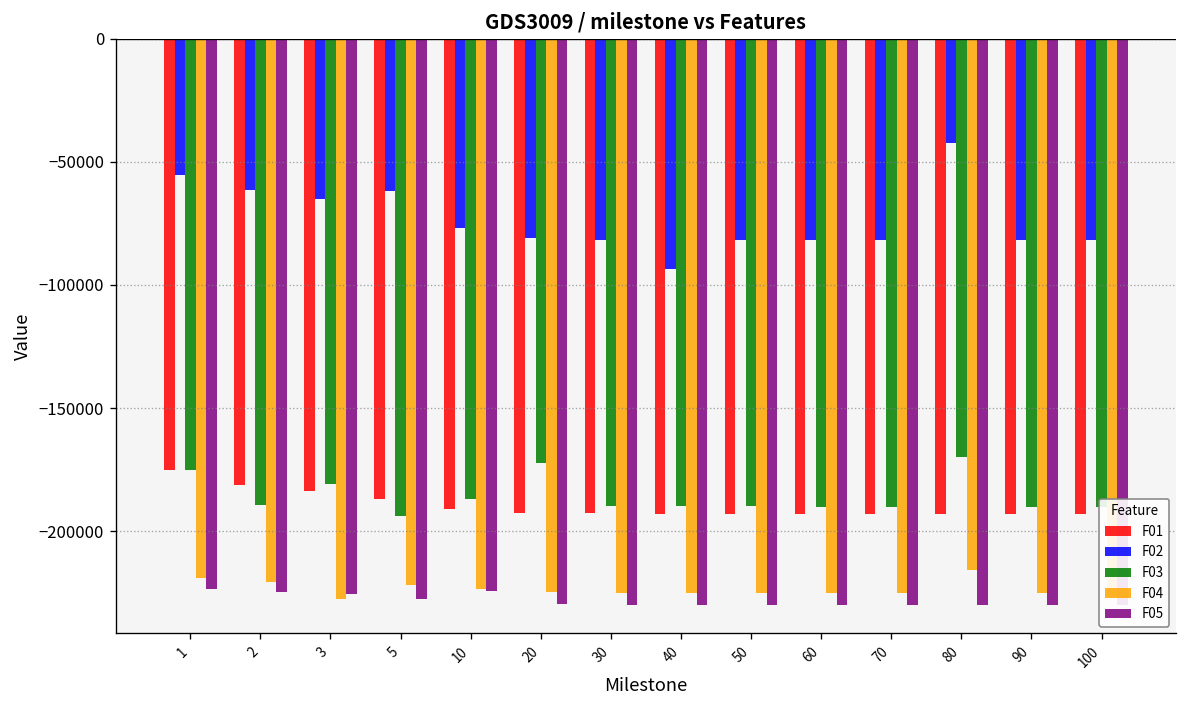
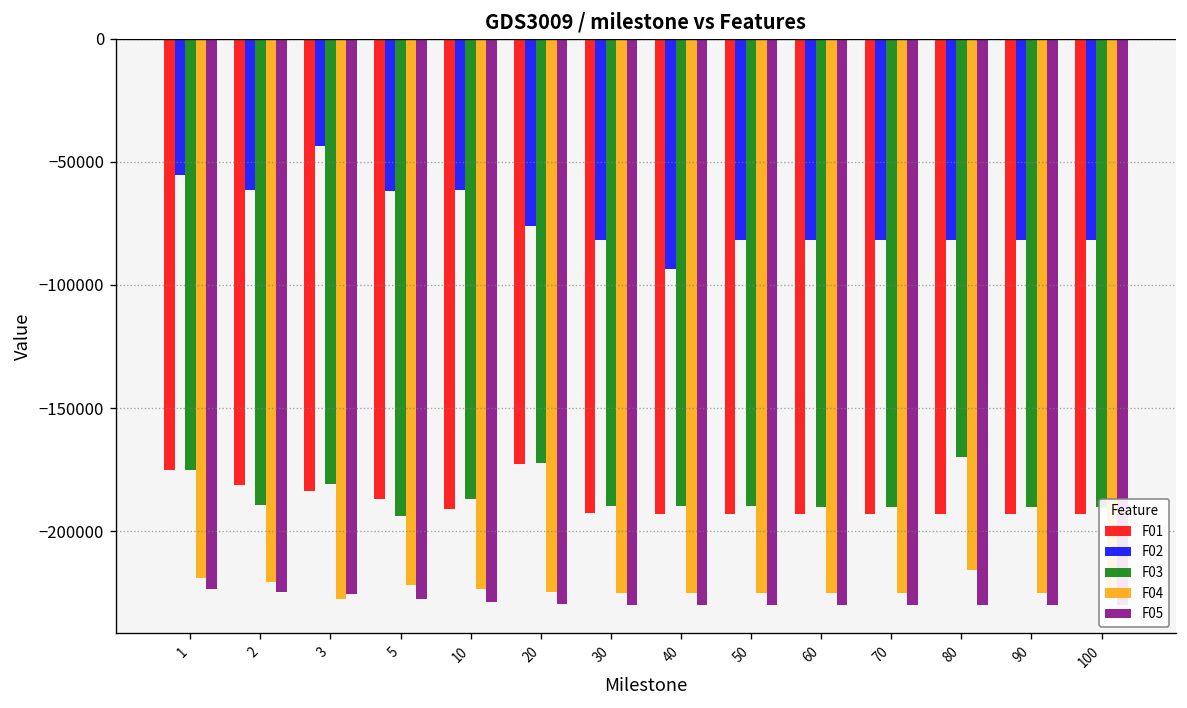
F02, 3: -65000 -> -43000
F02, 10: -77000 -> -61000
F05, 10: -224000 -> -229000
F01, 20: -192000 -> -173000
F02, 20: -81000 -> -76000
F02, 80: -42000 -> -82000
